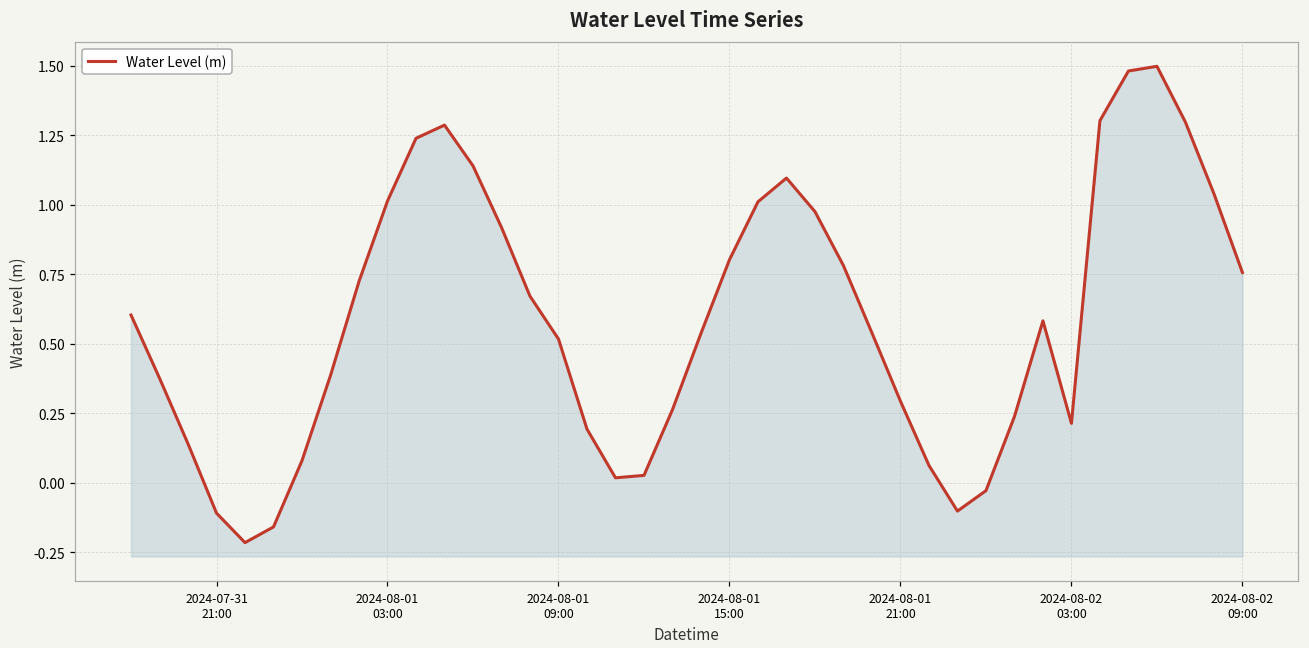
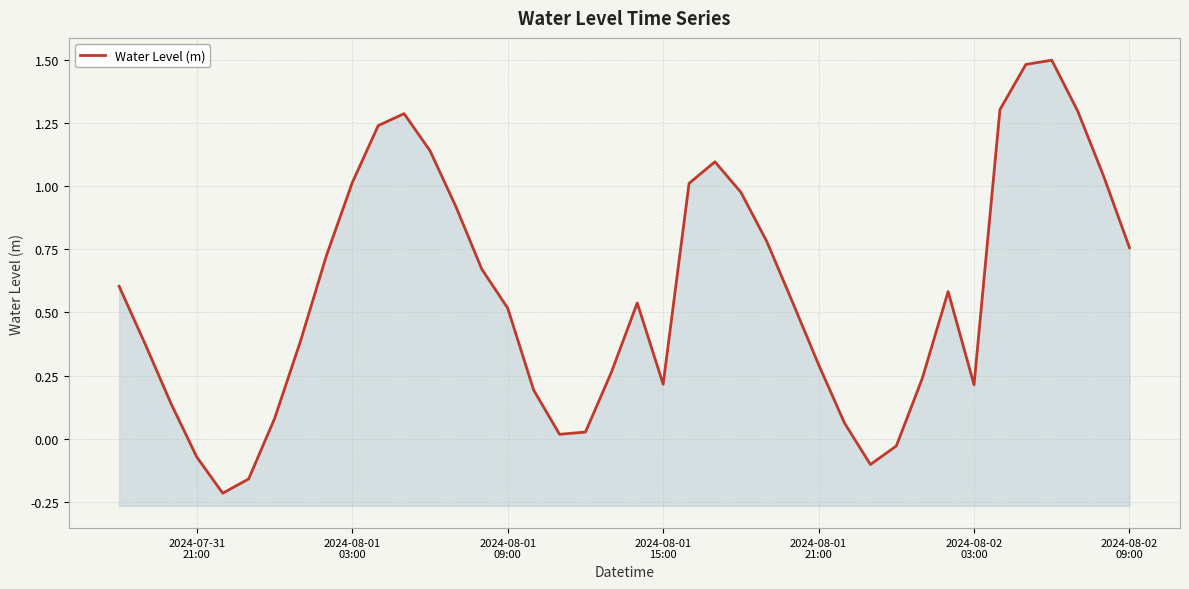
2024-07-31 21:00: -0.11 -> -0.07
2024-08-01 15:00: 0.80 -> 0.22
